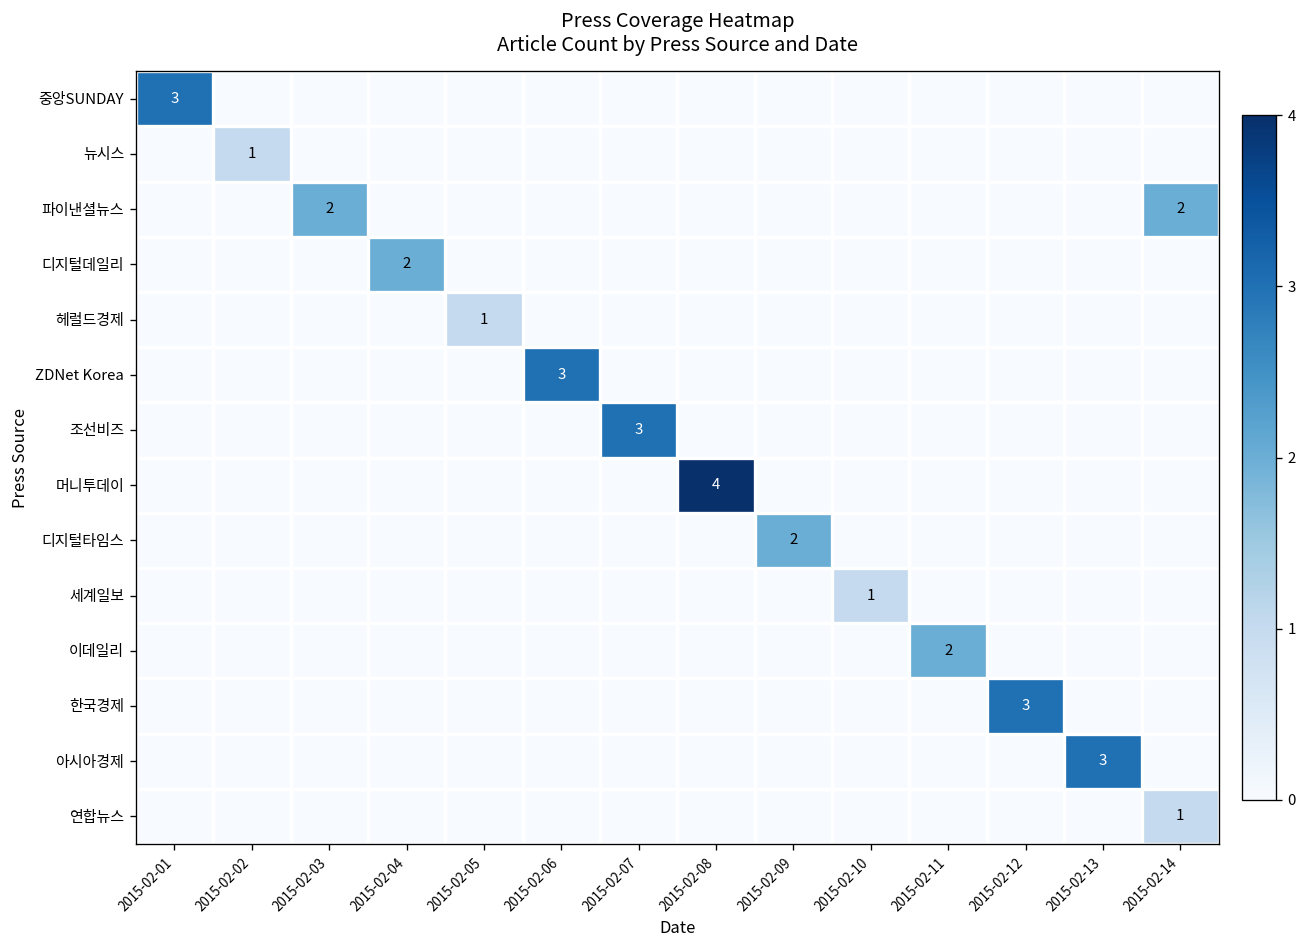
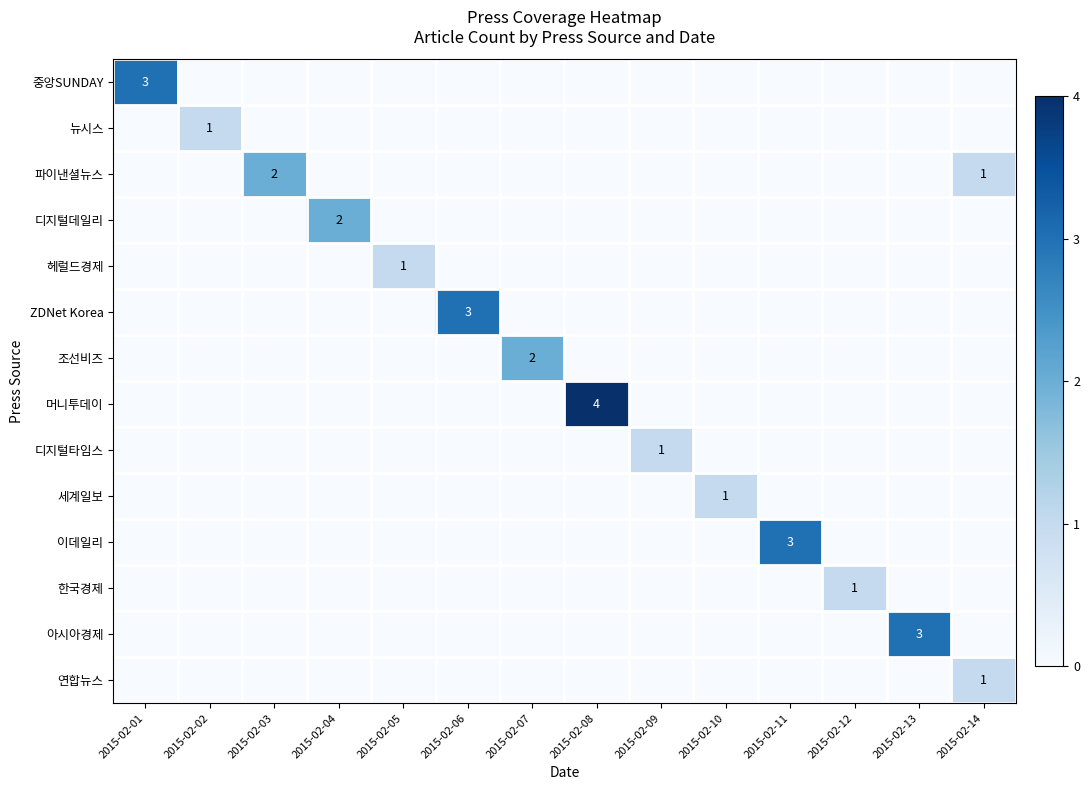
파이낸셜뉴스, 2015-02-14: 2 -> 1
조선비즈, 2015-02-07: 3 -> 2
디지털타임스, 2015-02-09: 2 -> 1
이데일리, 2015-02-11: 2 -> 3
한국경제, 2015-02-12: 3 -> 1
